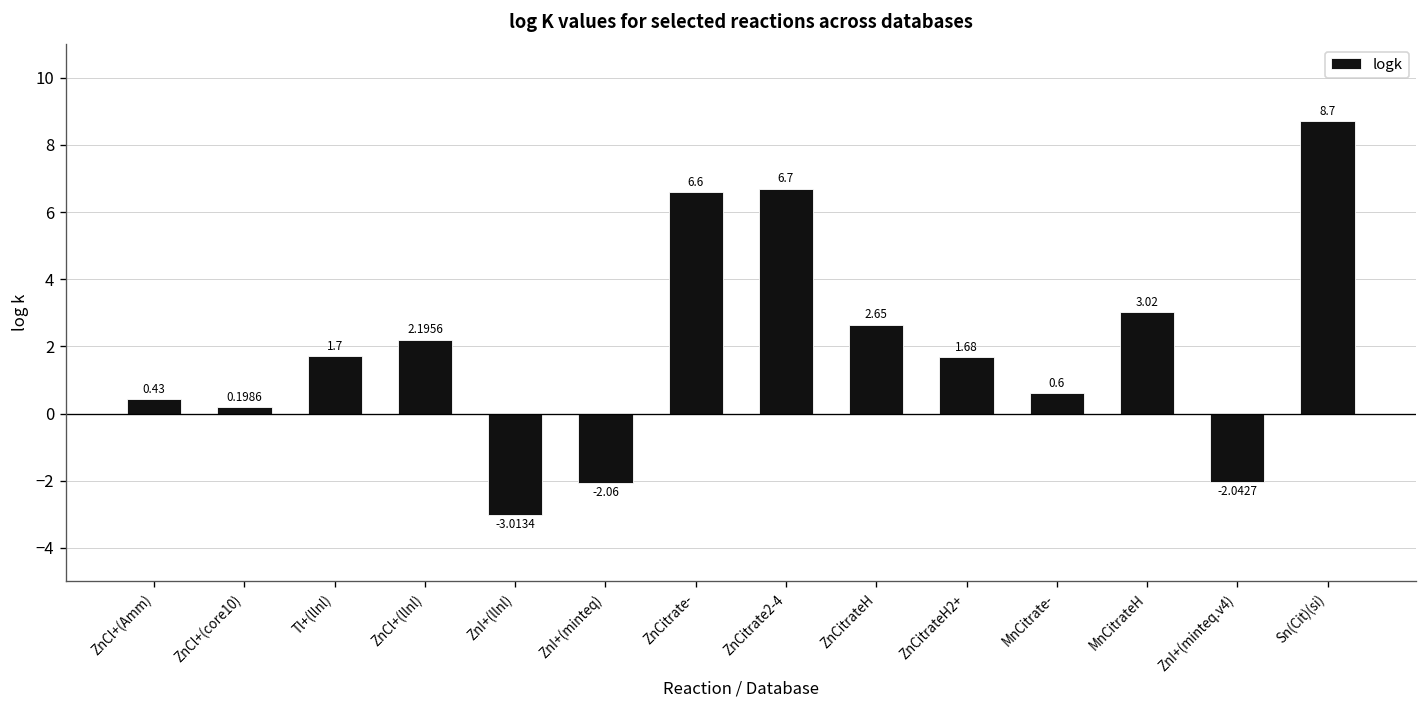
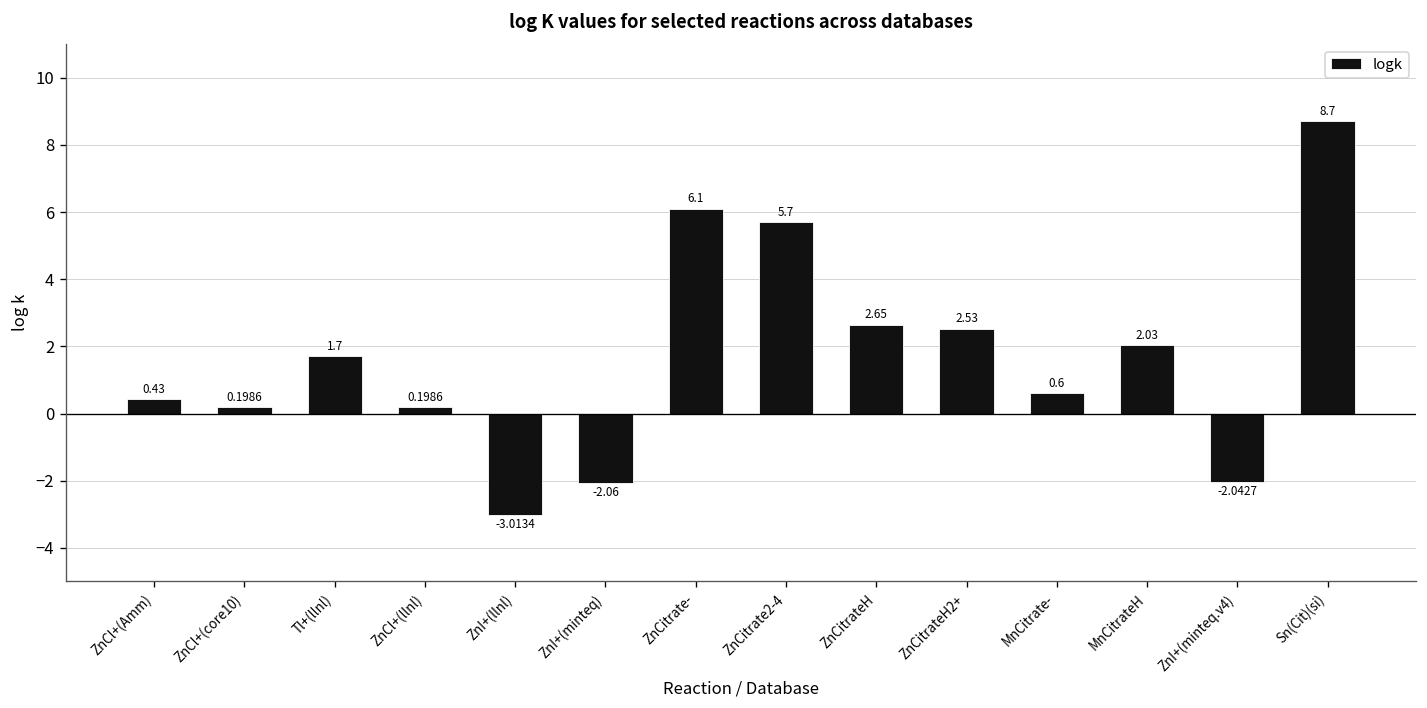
ZnCl+(llnl): 2.1956 -> 0.1986
ZnCitrate-: 6.6 -> 6.1
ZnCitrate2-4: 6.7 -> 5.7
ZnCitrateH2+: 1.68 -> 2.53
MnCitrateH: 3.02 -> 2.03
